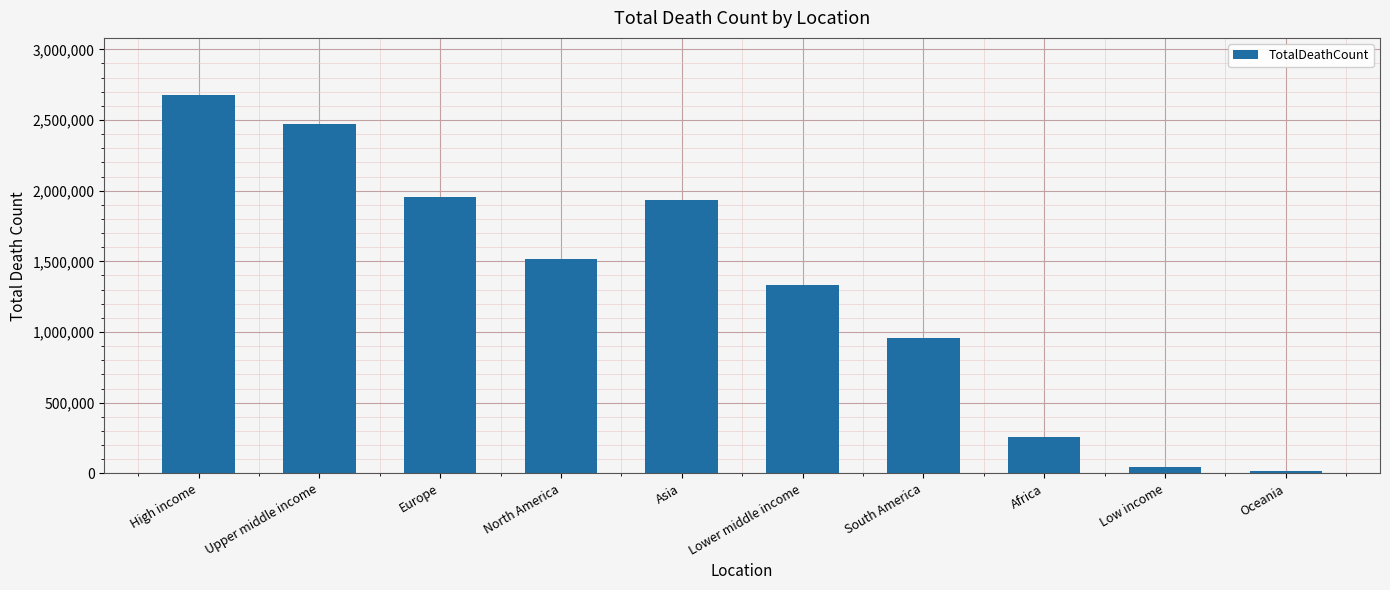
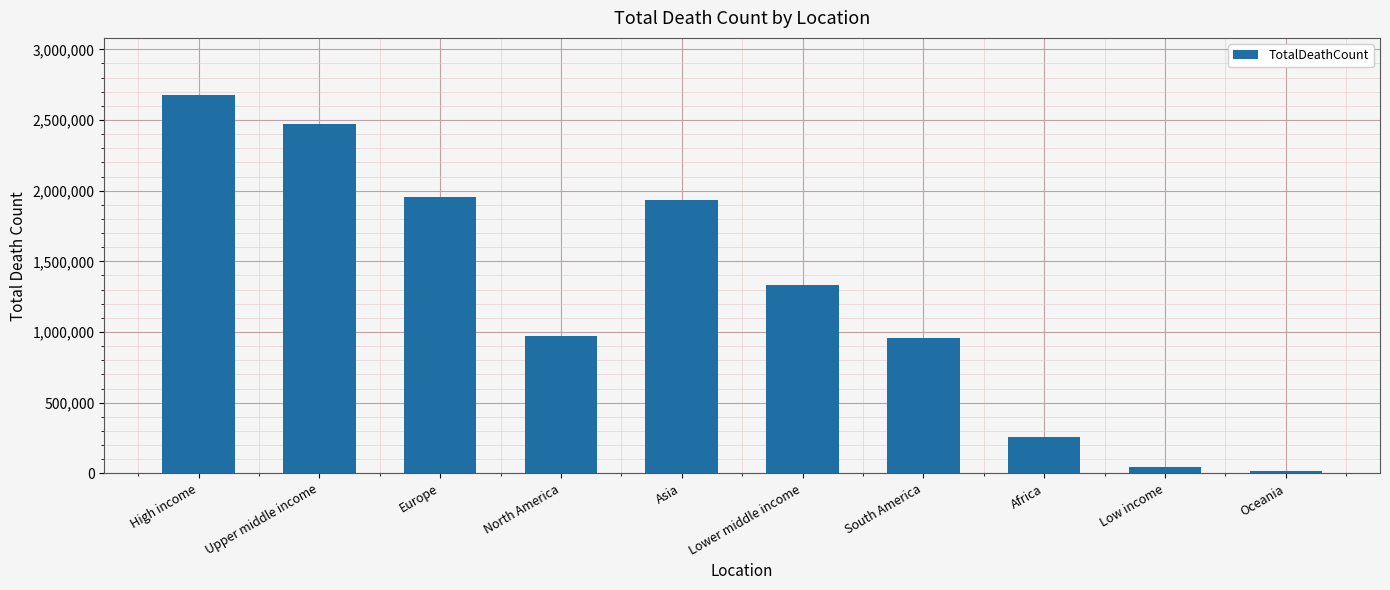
North America: 1,510,000 -> 970,000
